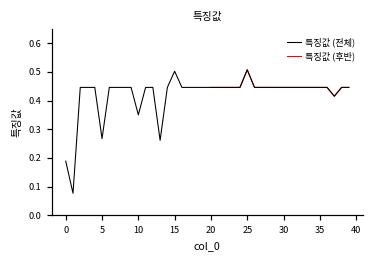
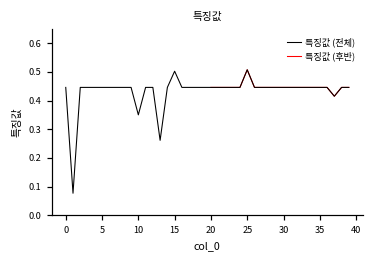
특징값 (전체), 0: 0.19 -> 0.45
특징값 (전체), 5: 0.27 -> 0.45
